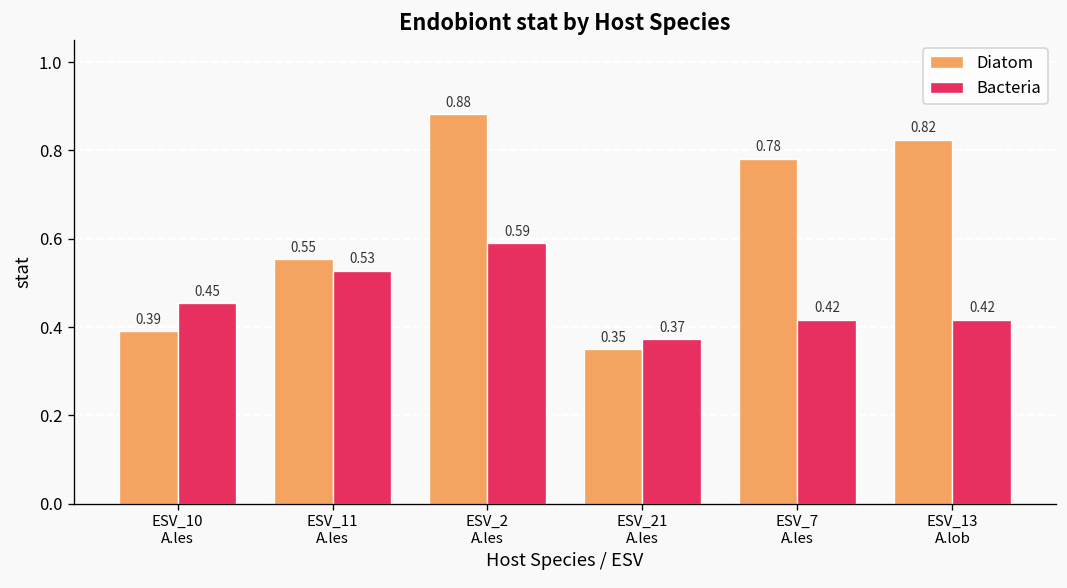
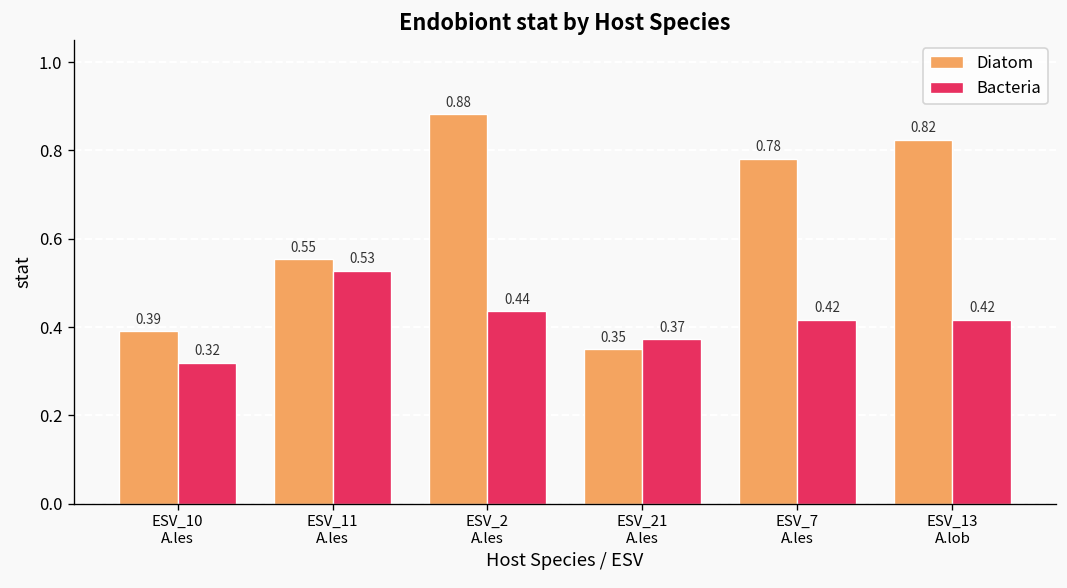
Bacteria, ESV_10 A.les: 0.45 -> 0.32
Bacteria, ESV_2 A.les: 0.59 -> 0.44
